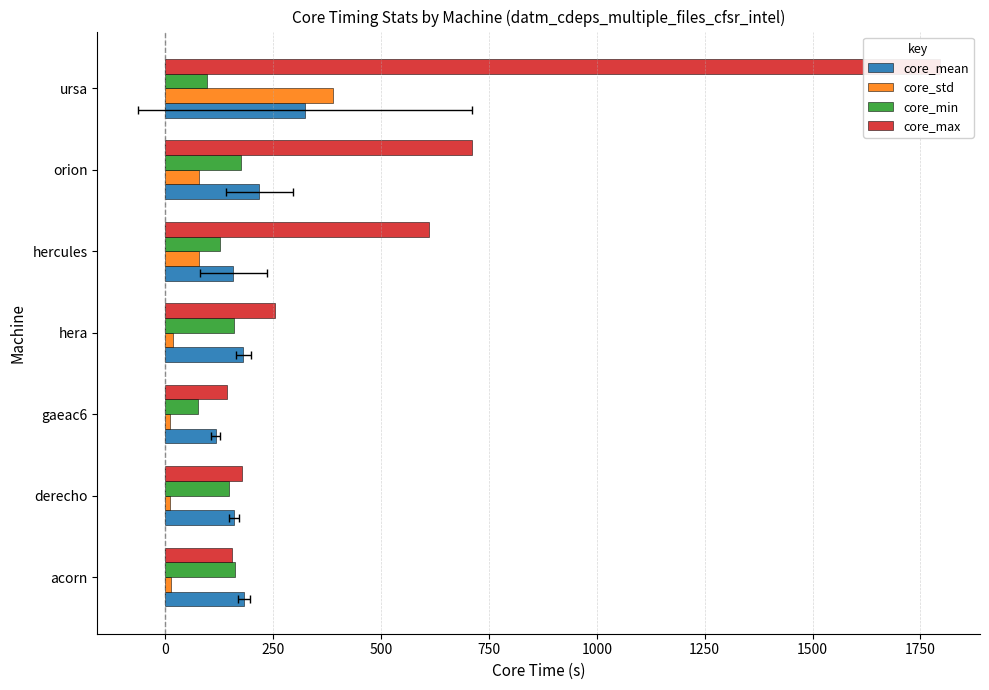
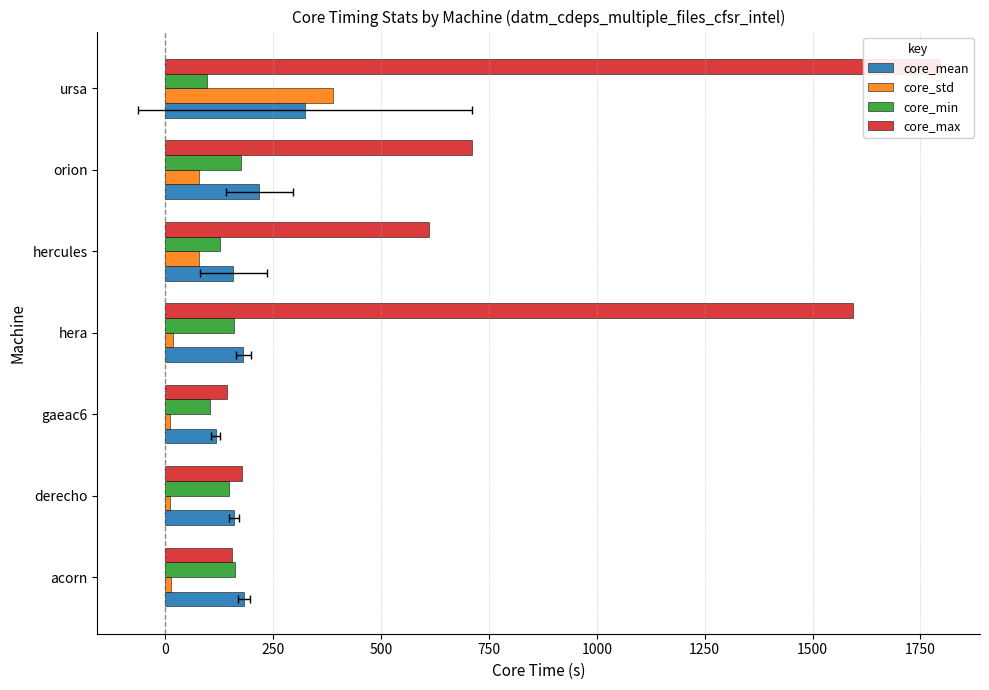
core_max, hera: 250 -> 1590
core_min, gaeac6: 80 -> 100
